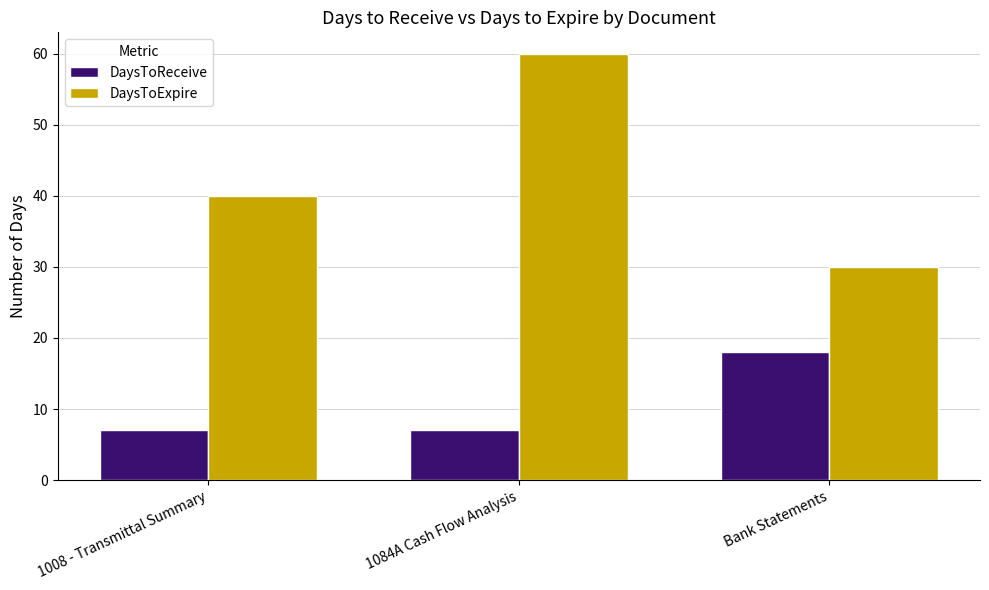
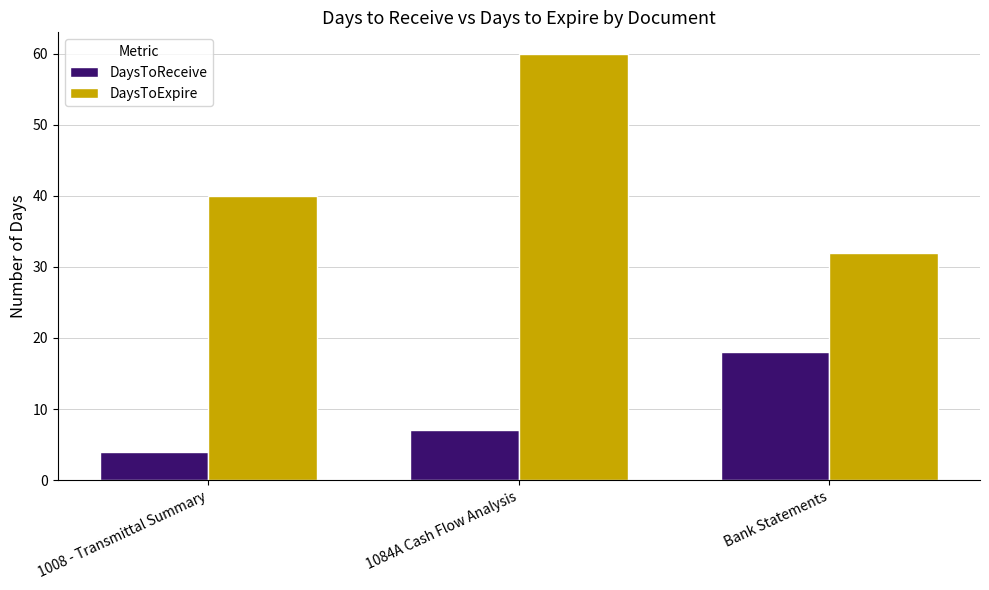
DaysToReceive, 1008 - Transmittal Summary: 7 -> 4
DaysToExpire, Bank Statements: 30 -> 32
